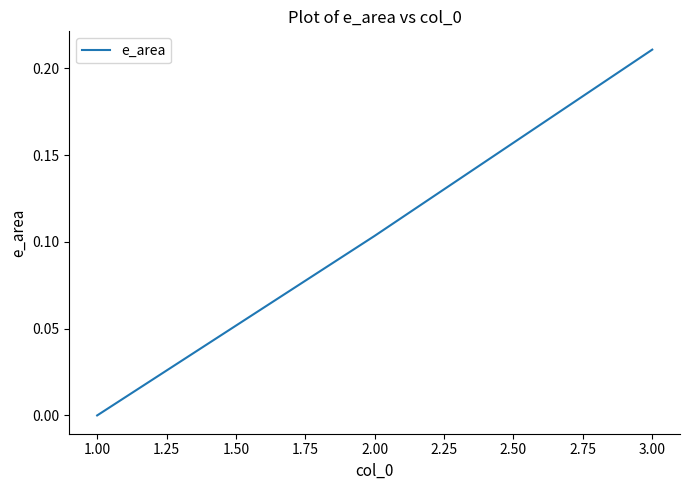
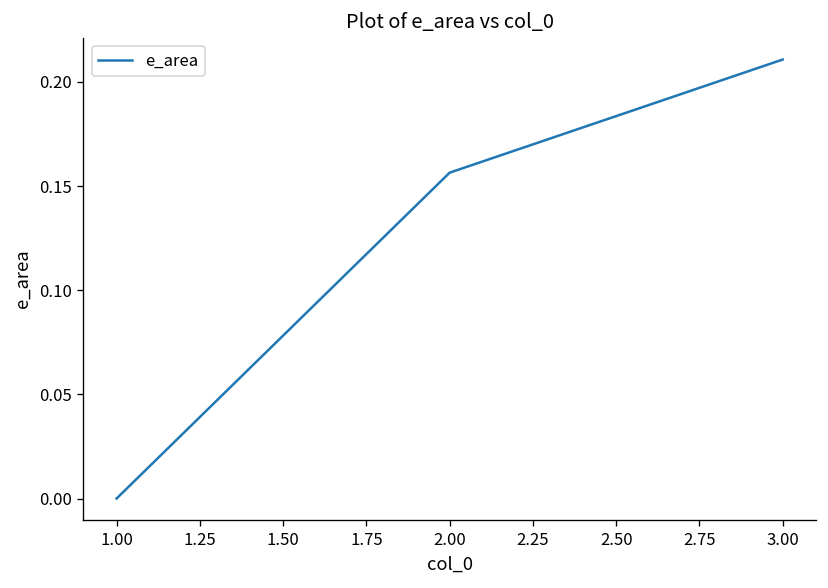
2.00: 0.103 -> 0.156
